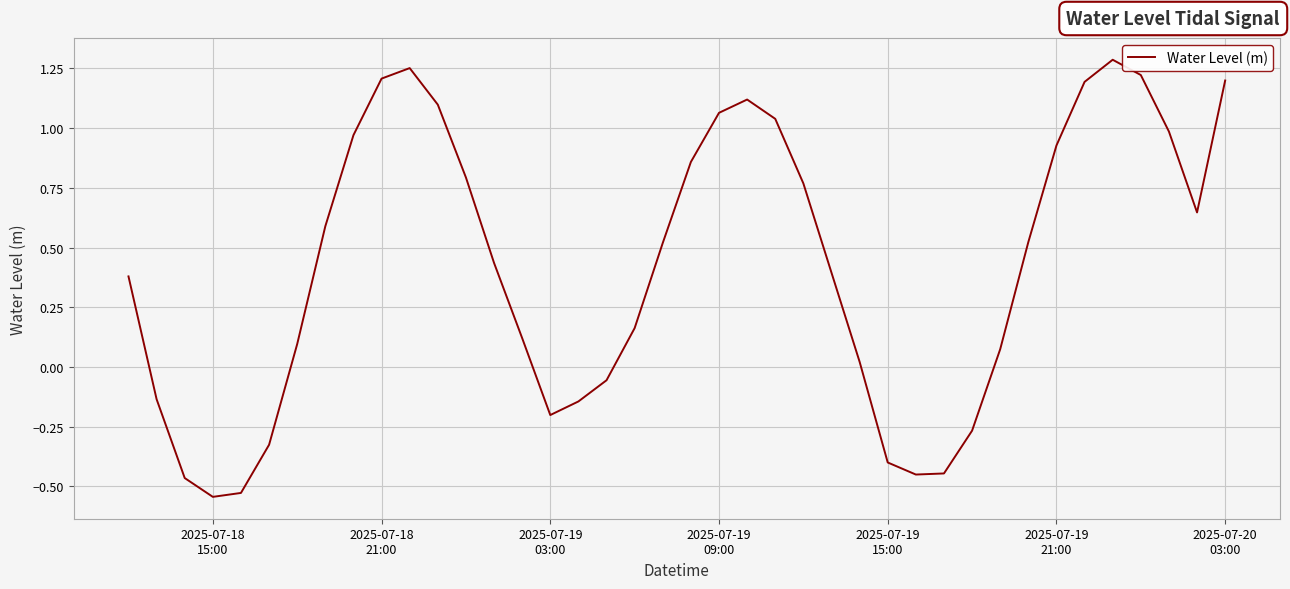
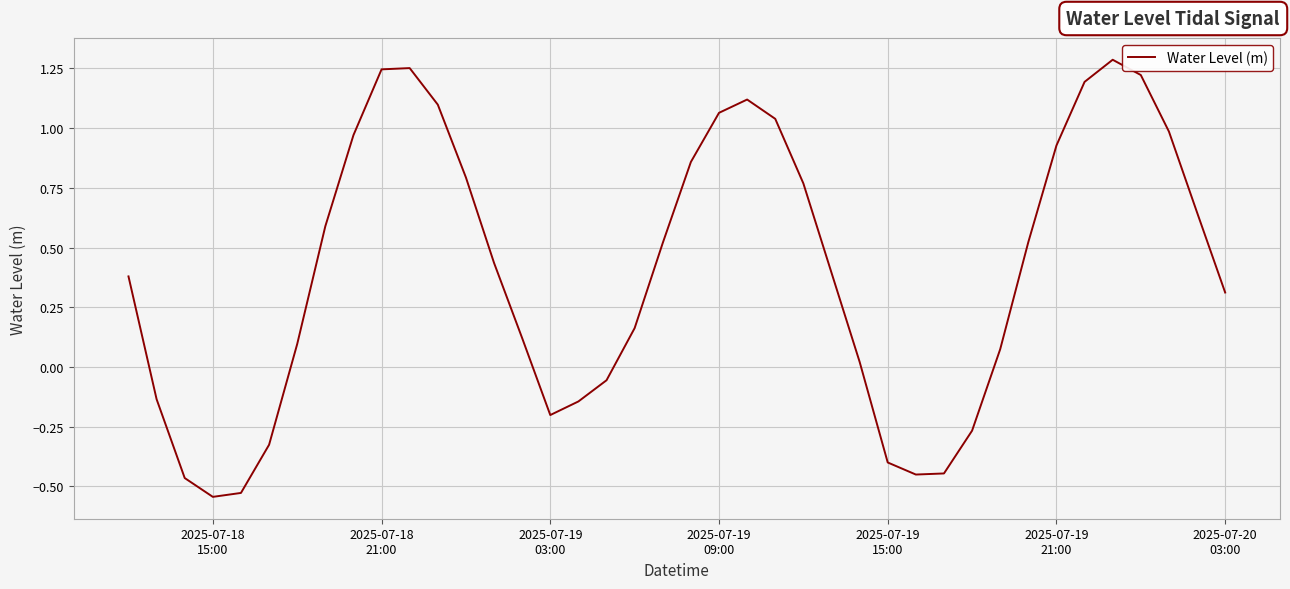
2025-07-18 21:00: 1.21 -> 1.25
2025-07-20 03:00: 1.20 -> 0.31
